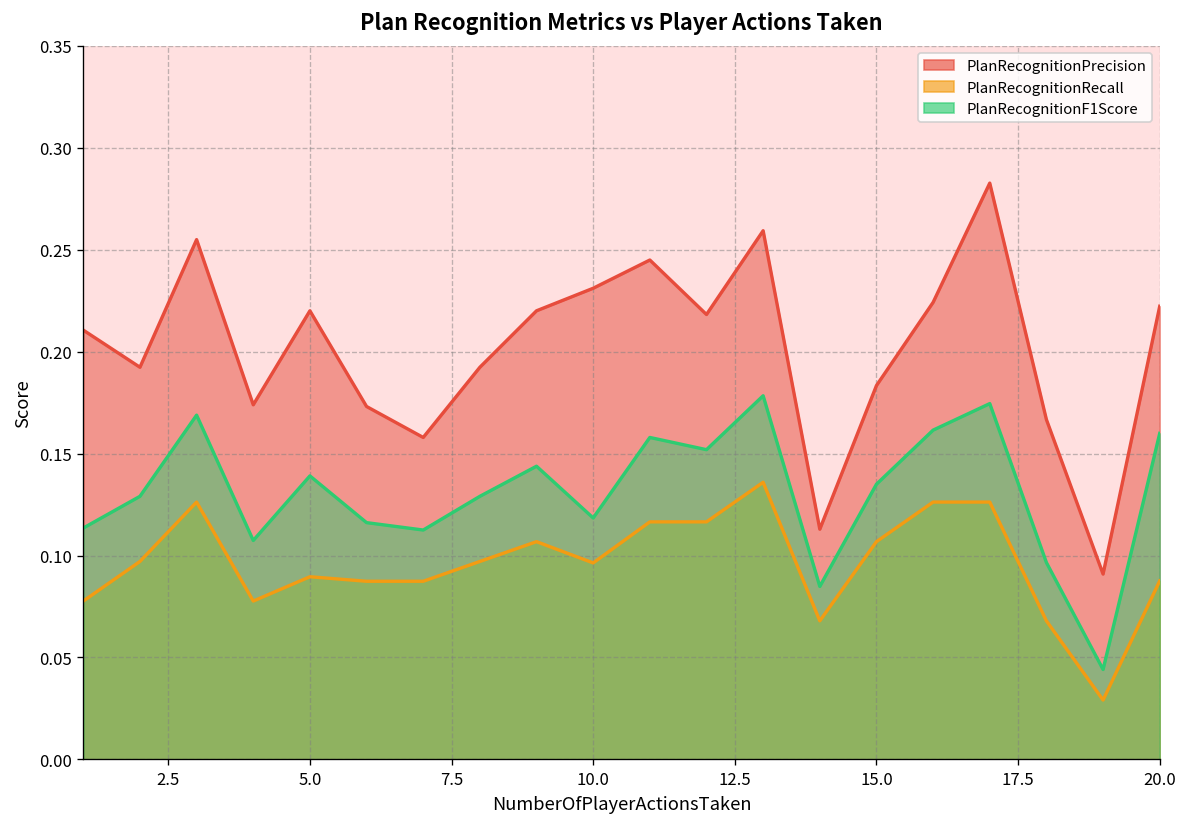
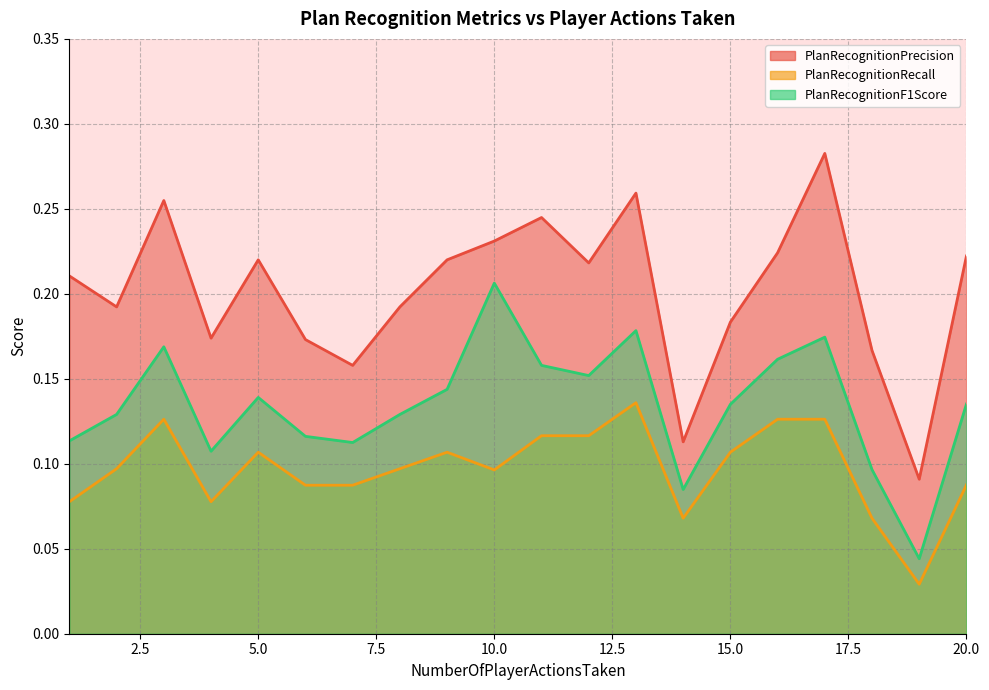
PlanRecognitionRecall, 5.0: 0.090 -> 0.107
PlanRecognitionF1Score, 10.0: 0.118 -> 0.206
PlanRecognitionF1Score, 20.0: 0.160 -> 0.135
